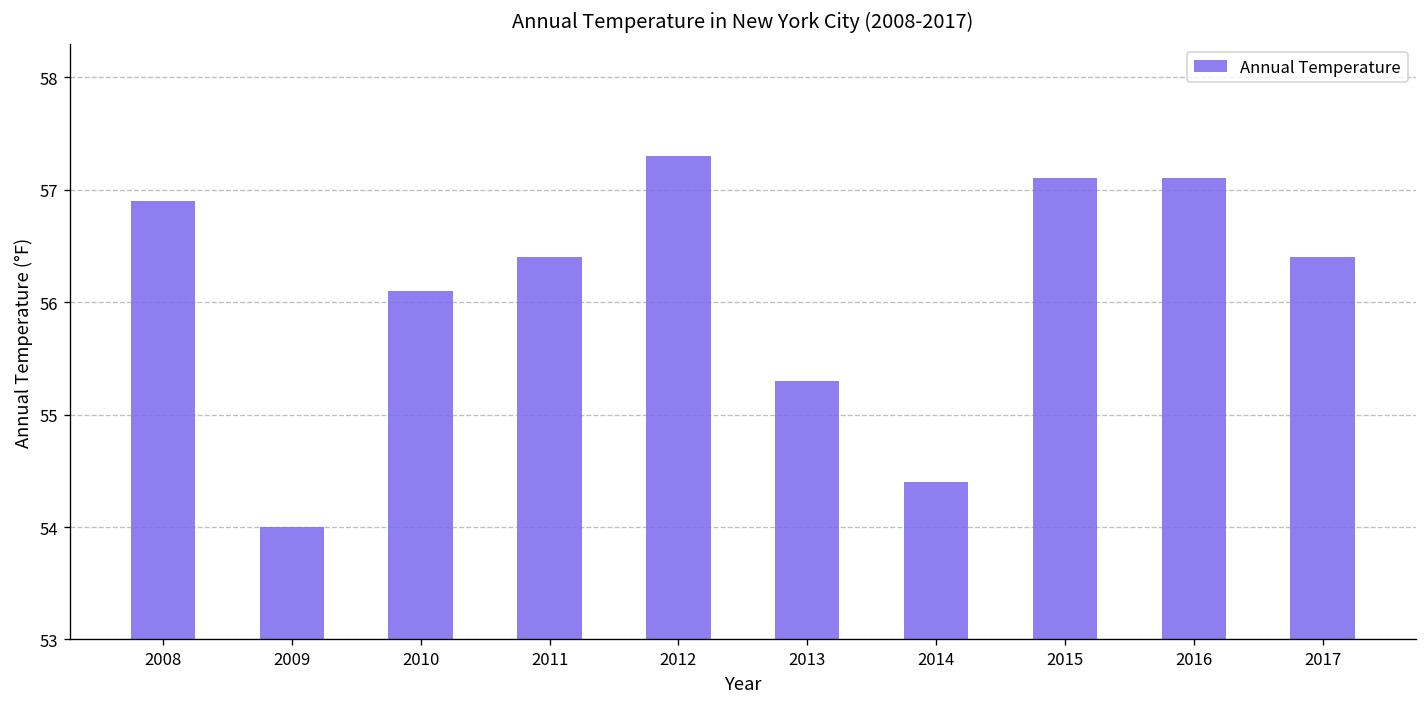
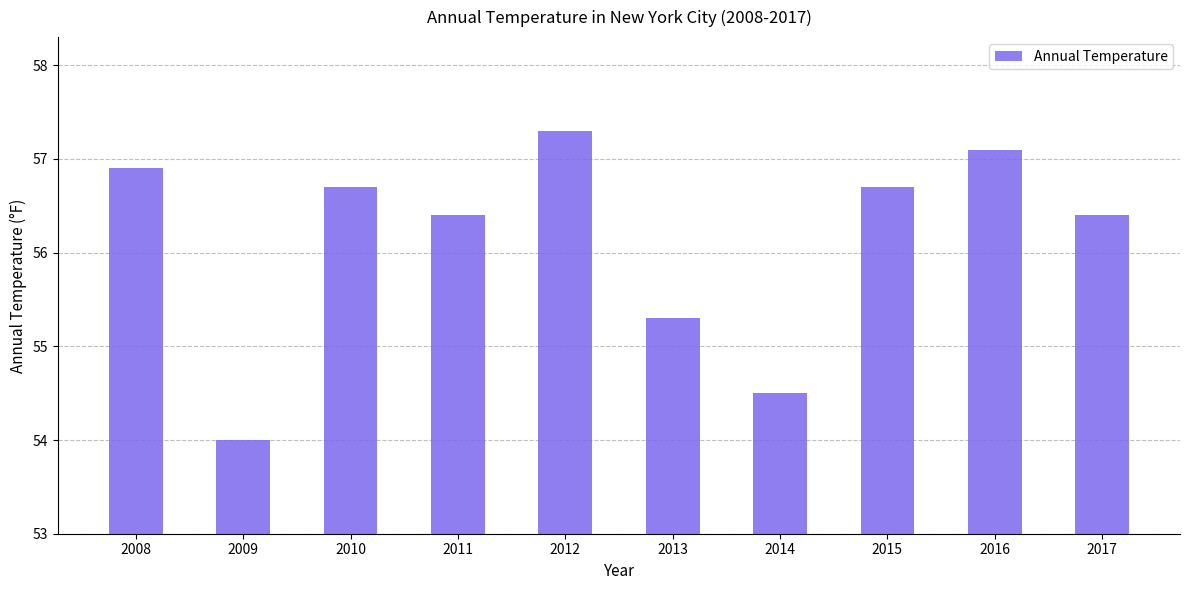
2010: 56.1 -> 56.7
2014: 54.4 -> 54.5
2015: 57.1 -> 56.7
